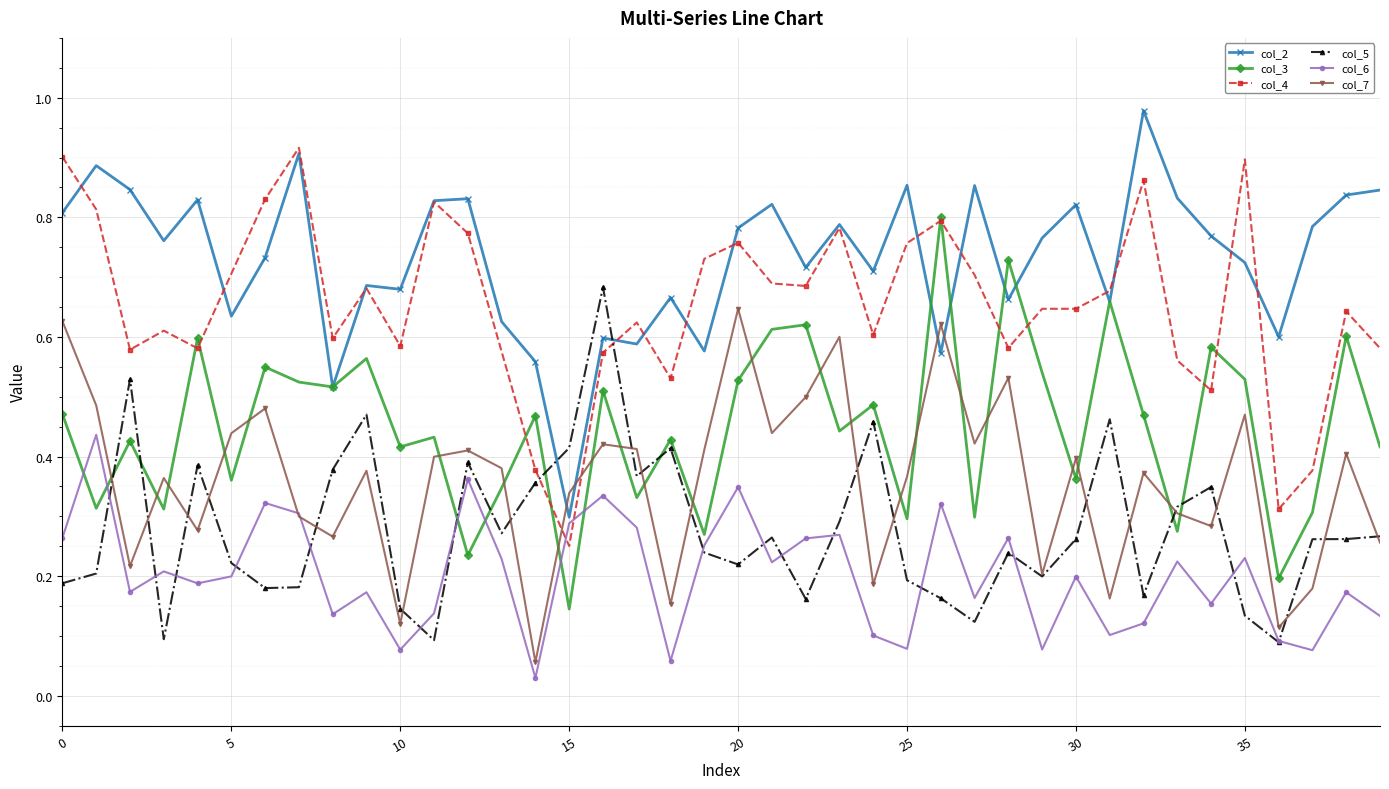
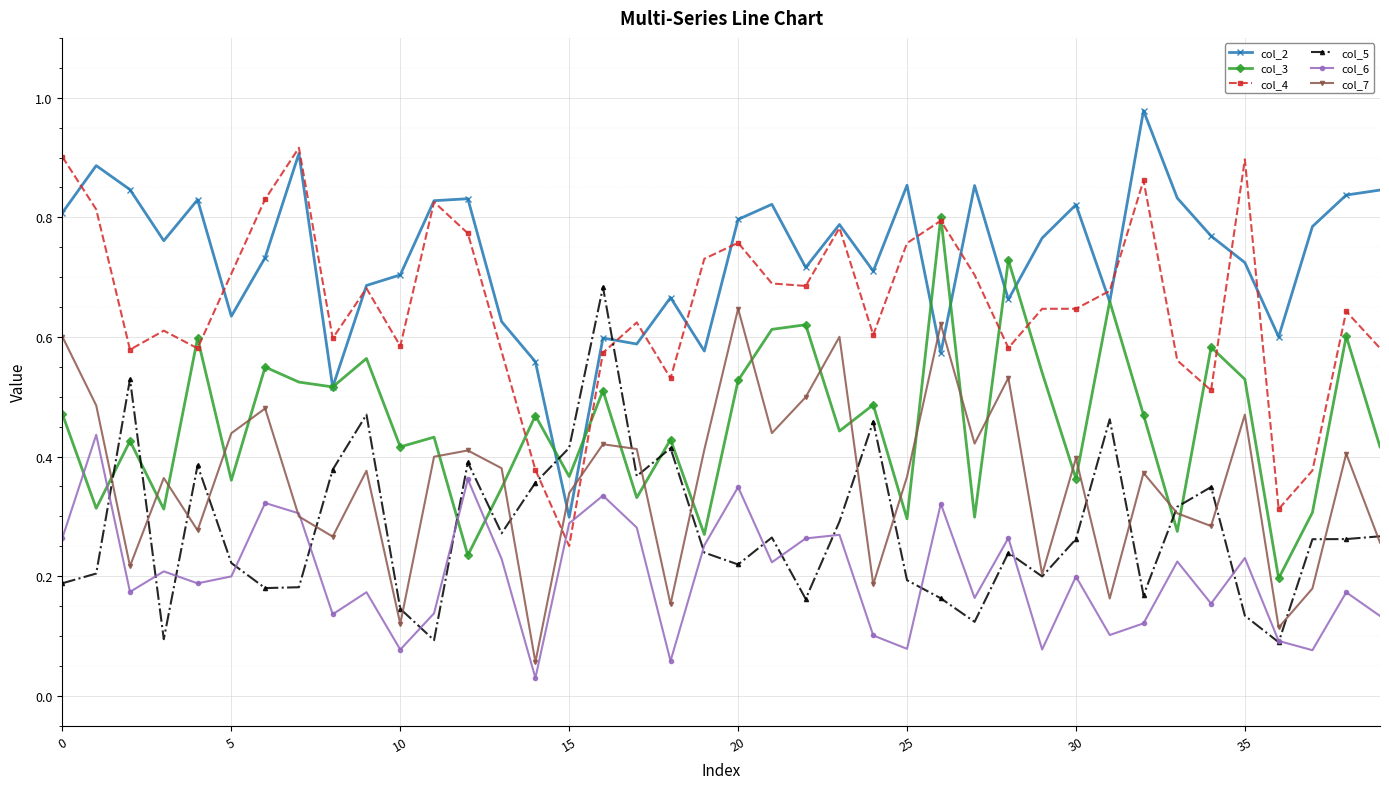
col_7, 0: 0.63 -> 0.60
col_2, 10: 0.68 -> 0.70
col_3, 15: 0.15 -> 0.37
col_2, 20: 0.78 -> 0.80
